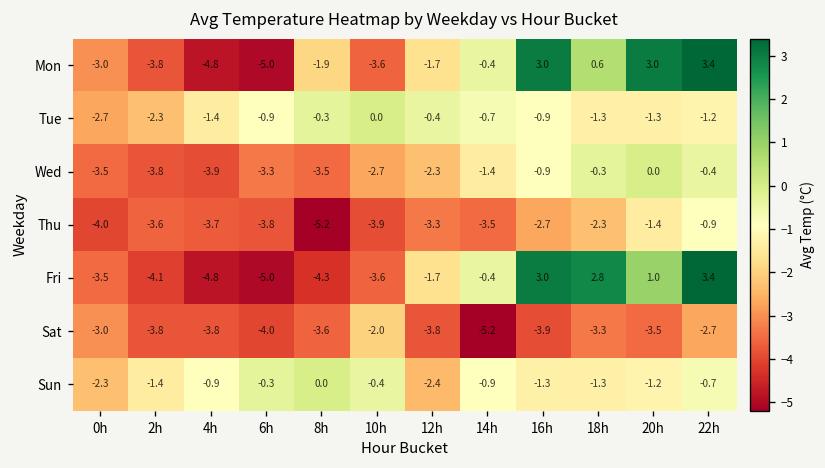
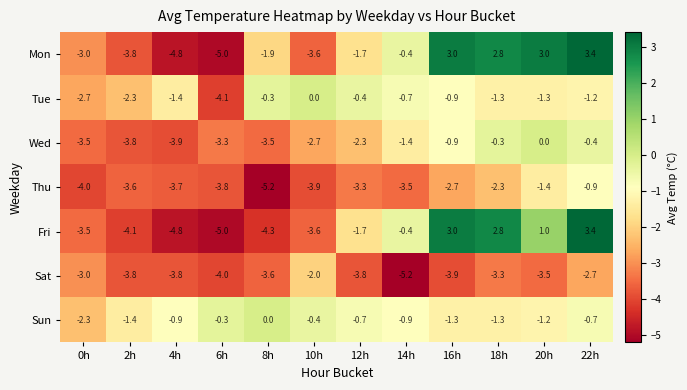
Mon, 18h: 0.6 -> 2.8
Tue, 6h: -0.9 -> -4.1
Sun, 12h: -2.4 -> -0.7
